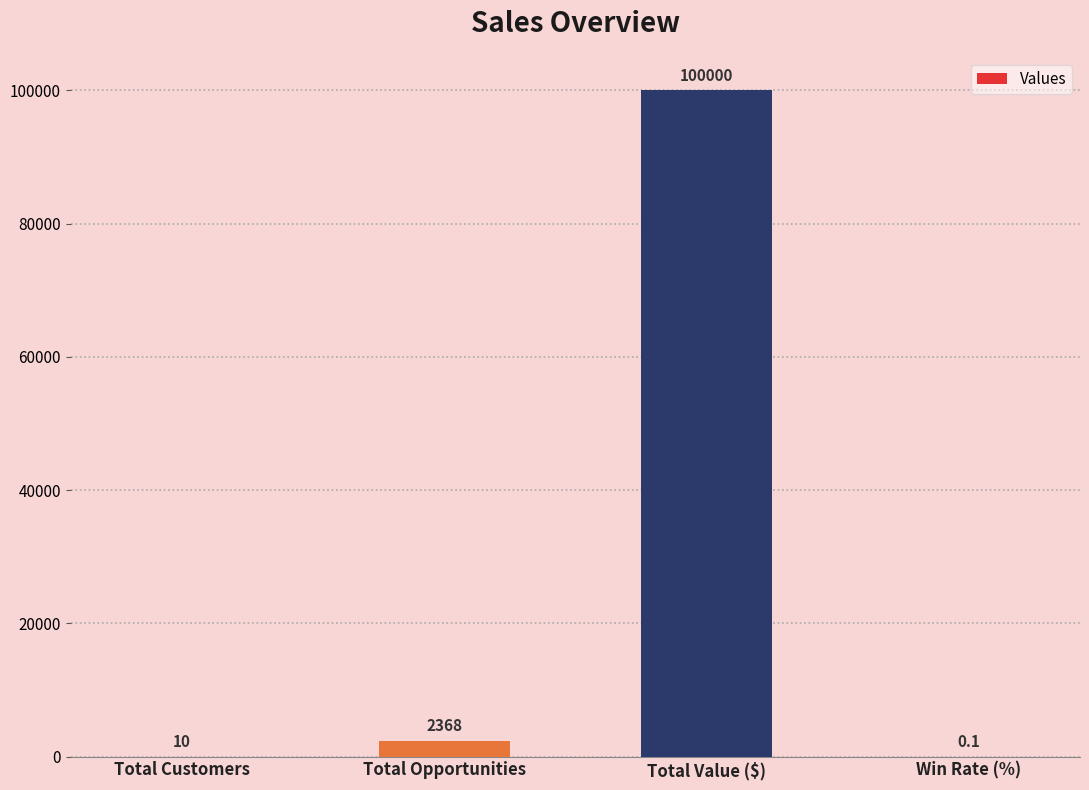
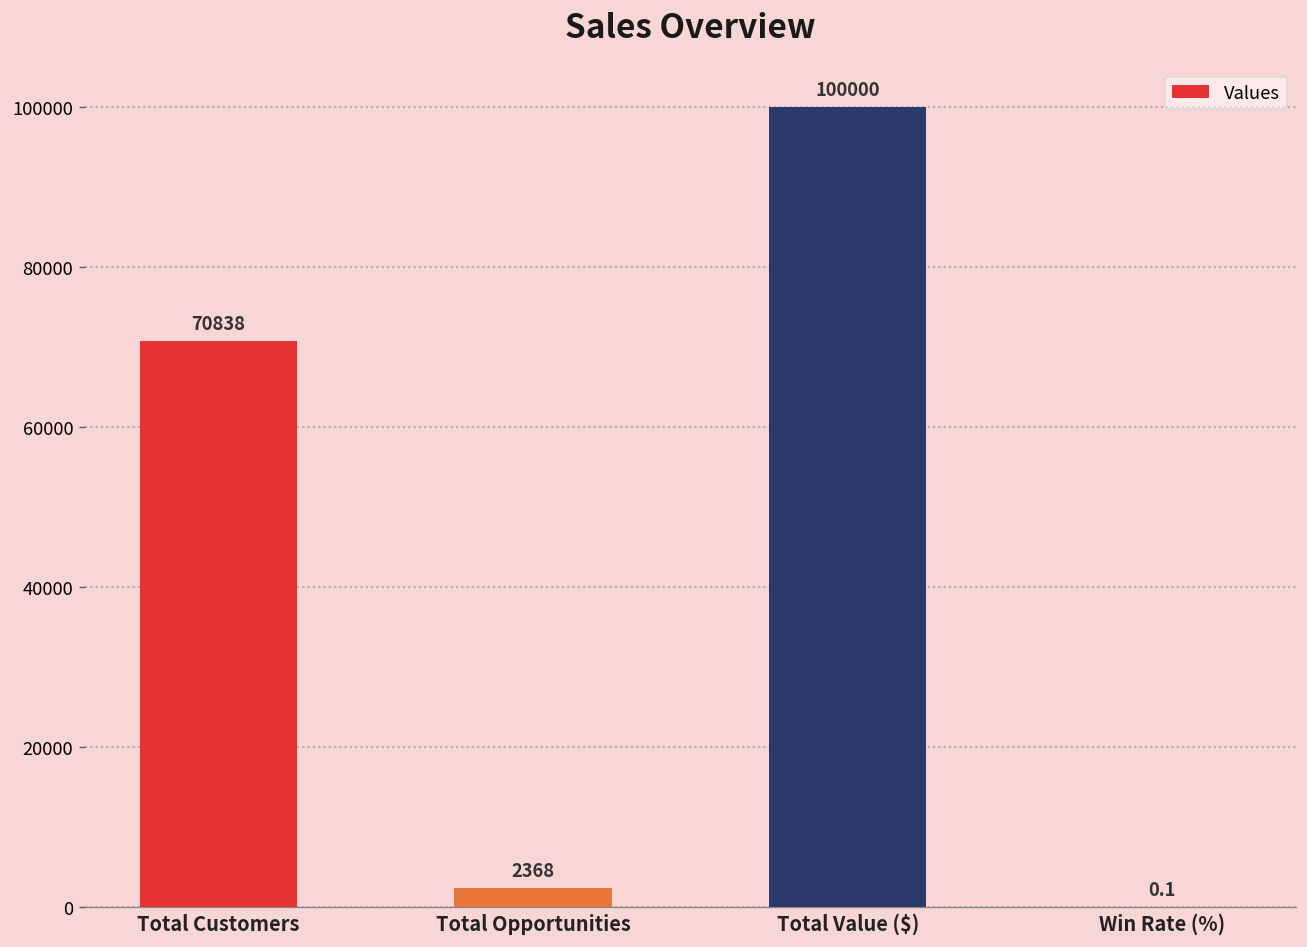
Total Customers: 10 -> 70838
